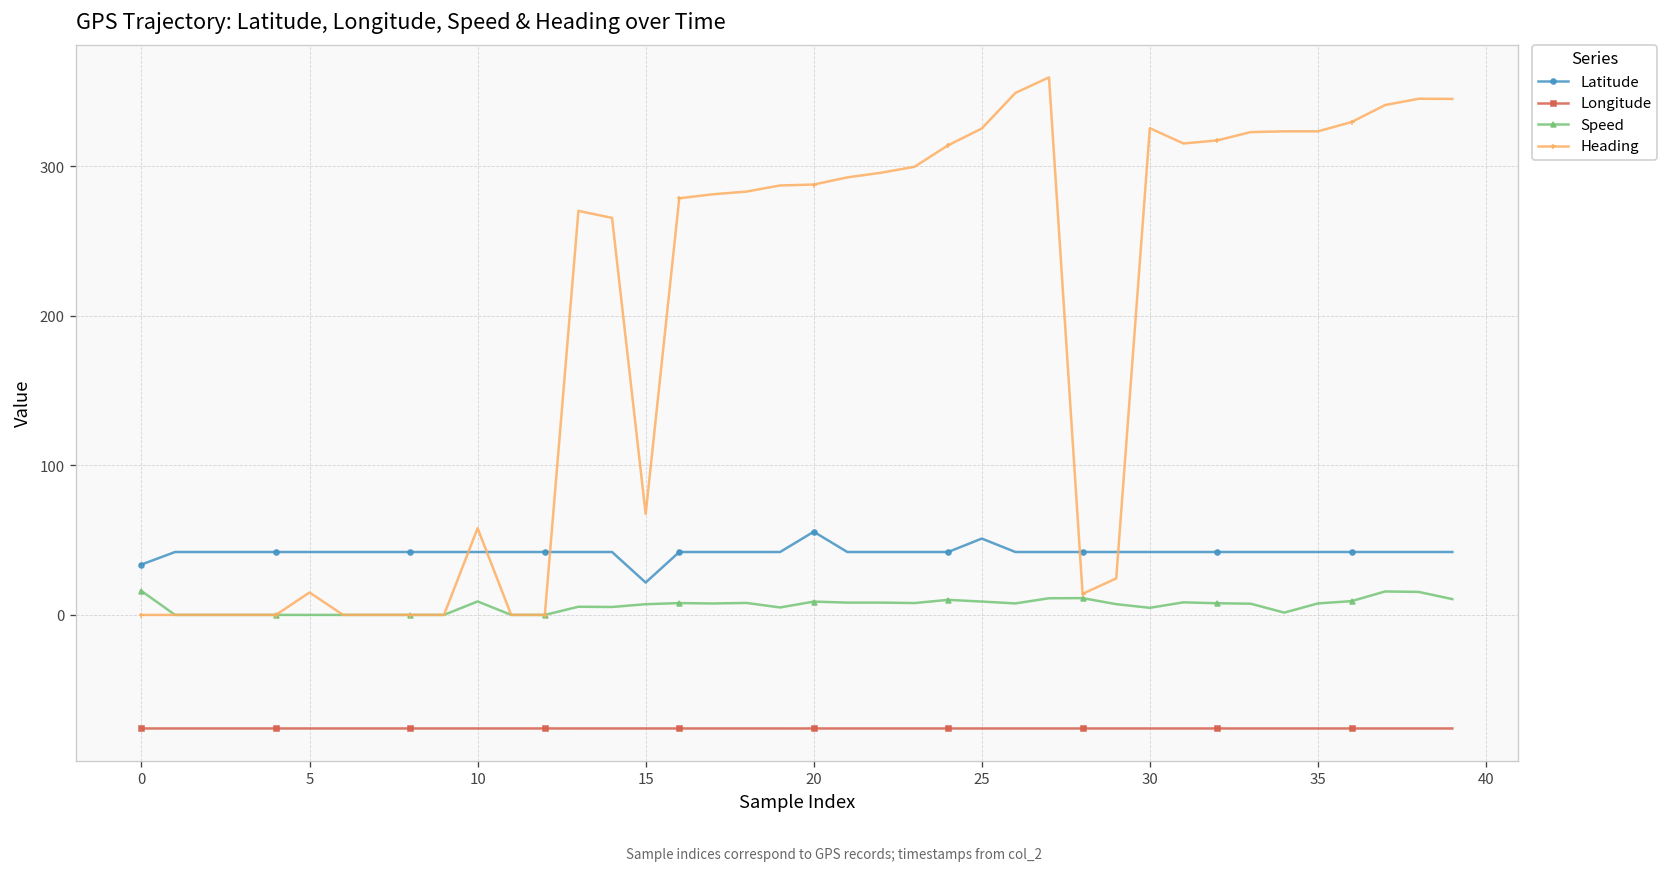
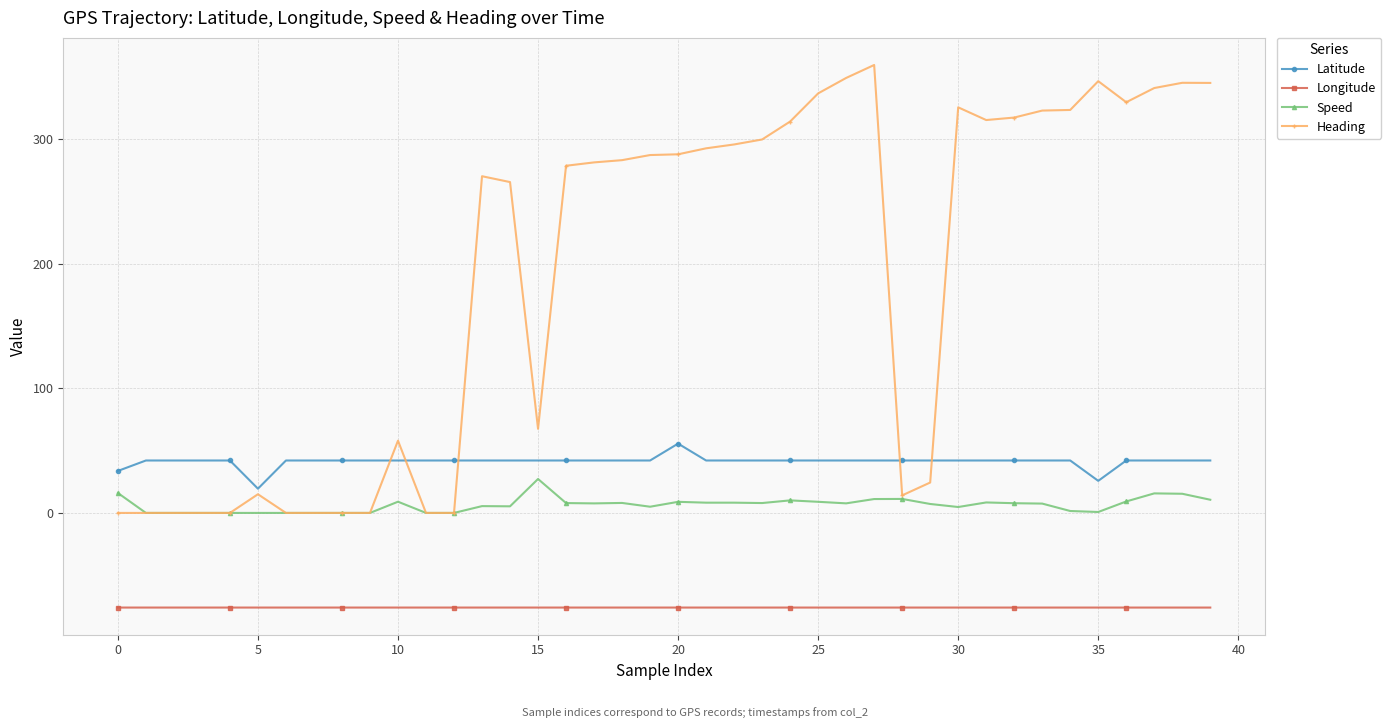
Latitude, 5: 42 -> 19
Latitude, 15: 22 -> 42
Speed, 15: 7 -> 27
Latitude, 25: 51 -> 42
Heading, 25: 325 -> 337
Latitude, 35: 42 -> 26
Speed, 35: 8 -> 1
Heading, 35: 324 -> 347
